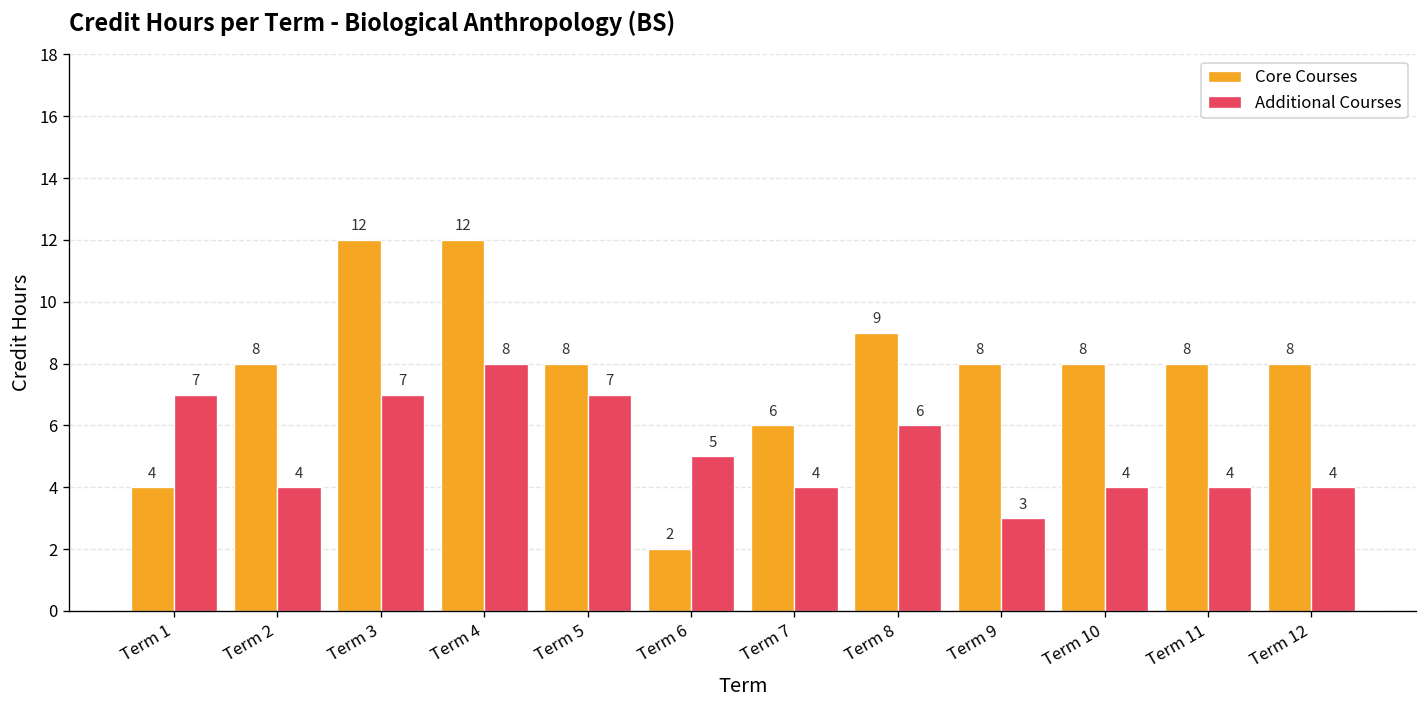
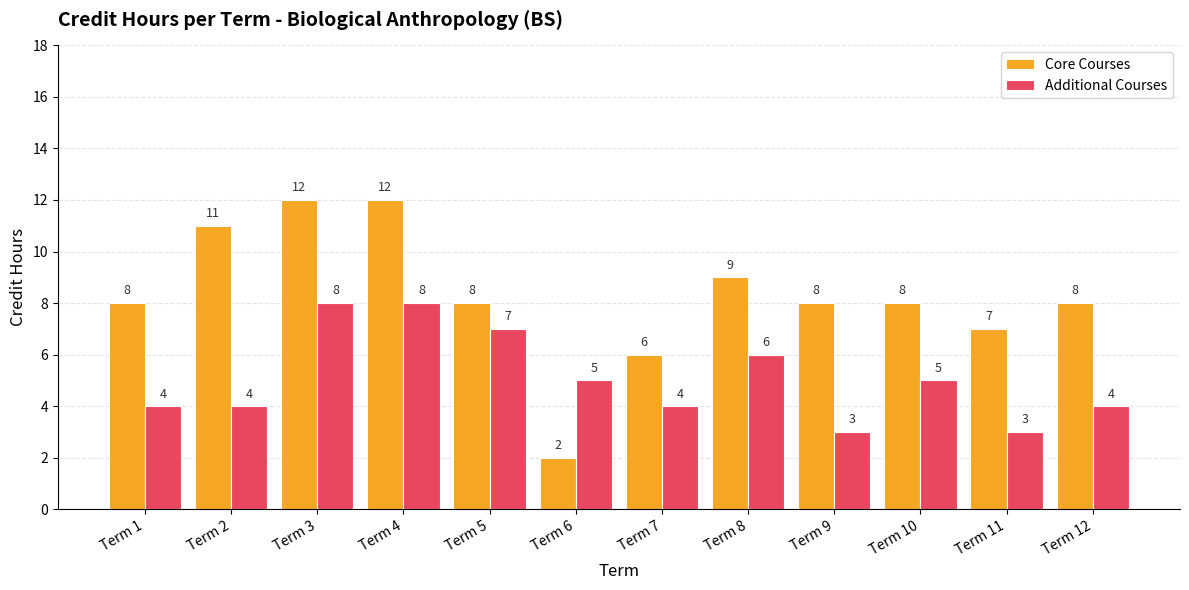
Core Courses, Term 1: 4 -> 8
Additional Courses, Term 1: 7 -> 4
Core Courses, Term 2: 8 -> 11
Additional Courses, Term 3: 7 -> 8
Additional Courses, Term 10: 4 -> 5
Core Courses, Term 11: 8 -> 7
Additional Courses, Term 11: 4 -> 3
